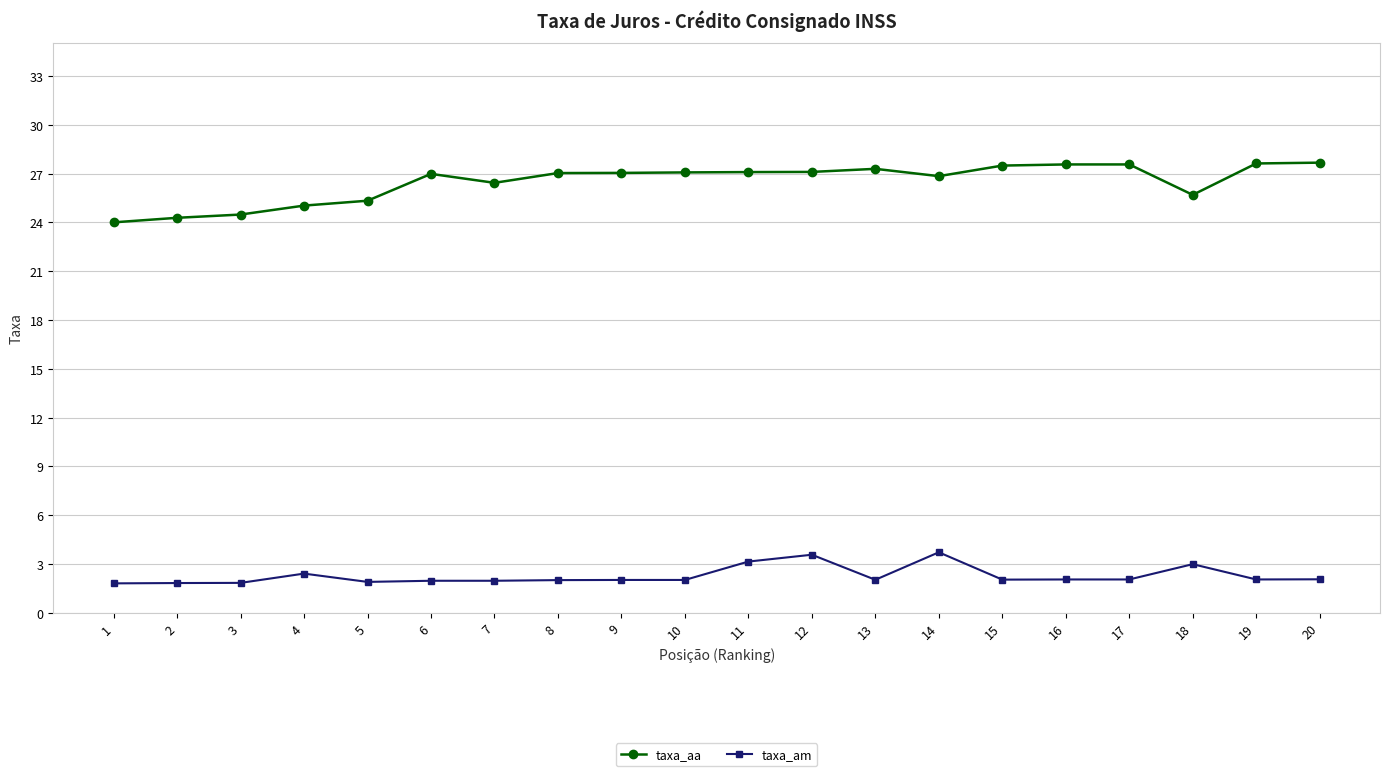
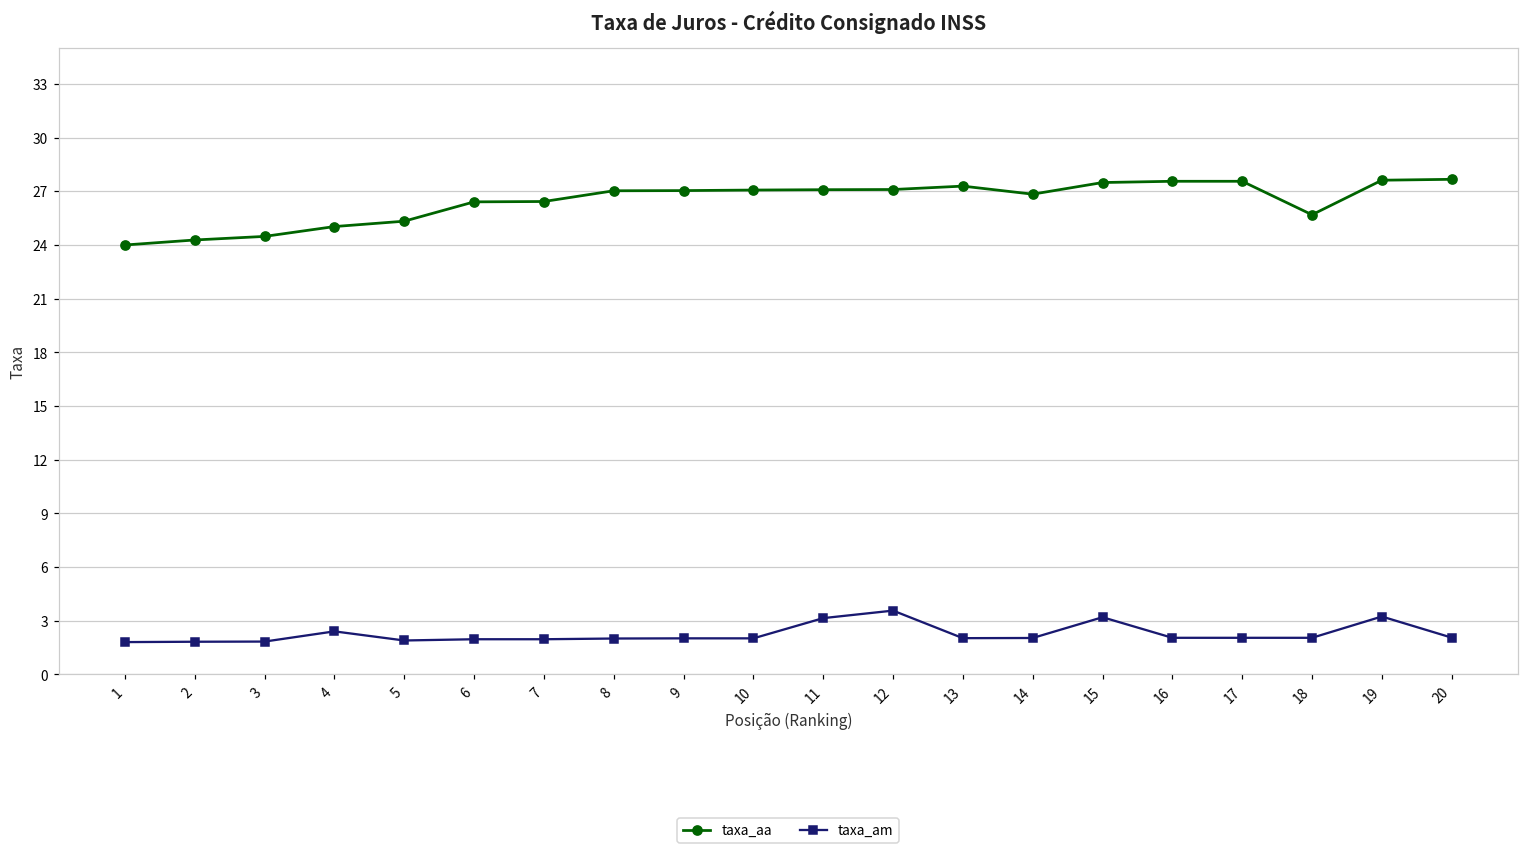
taxa_aa, 6: 27.0 -> 26.4
taxa_am, 14: 3.7 -> 2.0
taxa_am, 15: 2.0 -> 3.2
taxa_am, 18: 3.0 -> 2.1
taxa_am, 19: 2.1 -> 3.2
